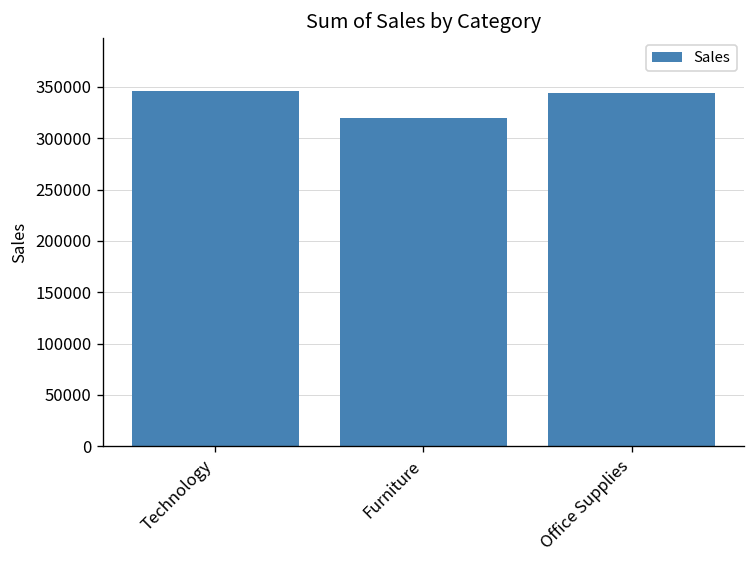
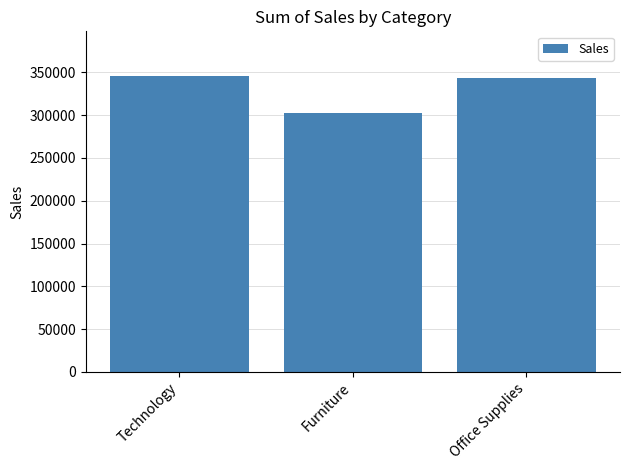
Furniture: 320000 -> 300000
